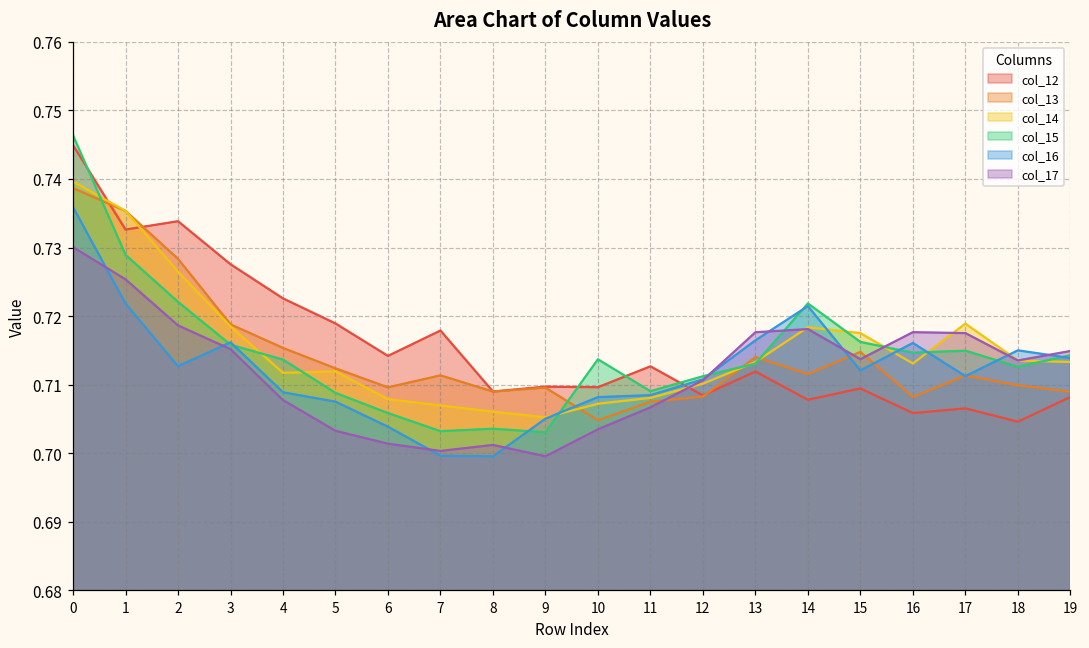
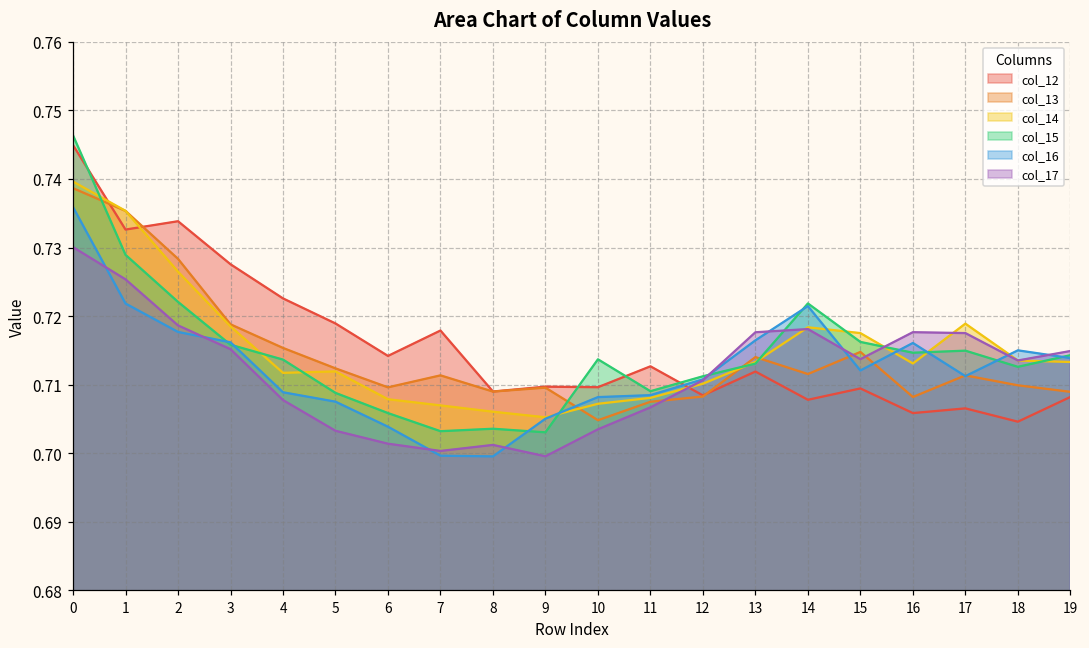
col_16, 2: 0.713 -> 0.718
